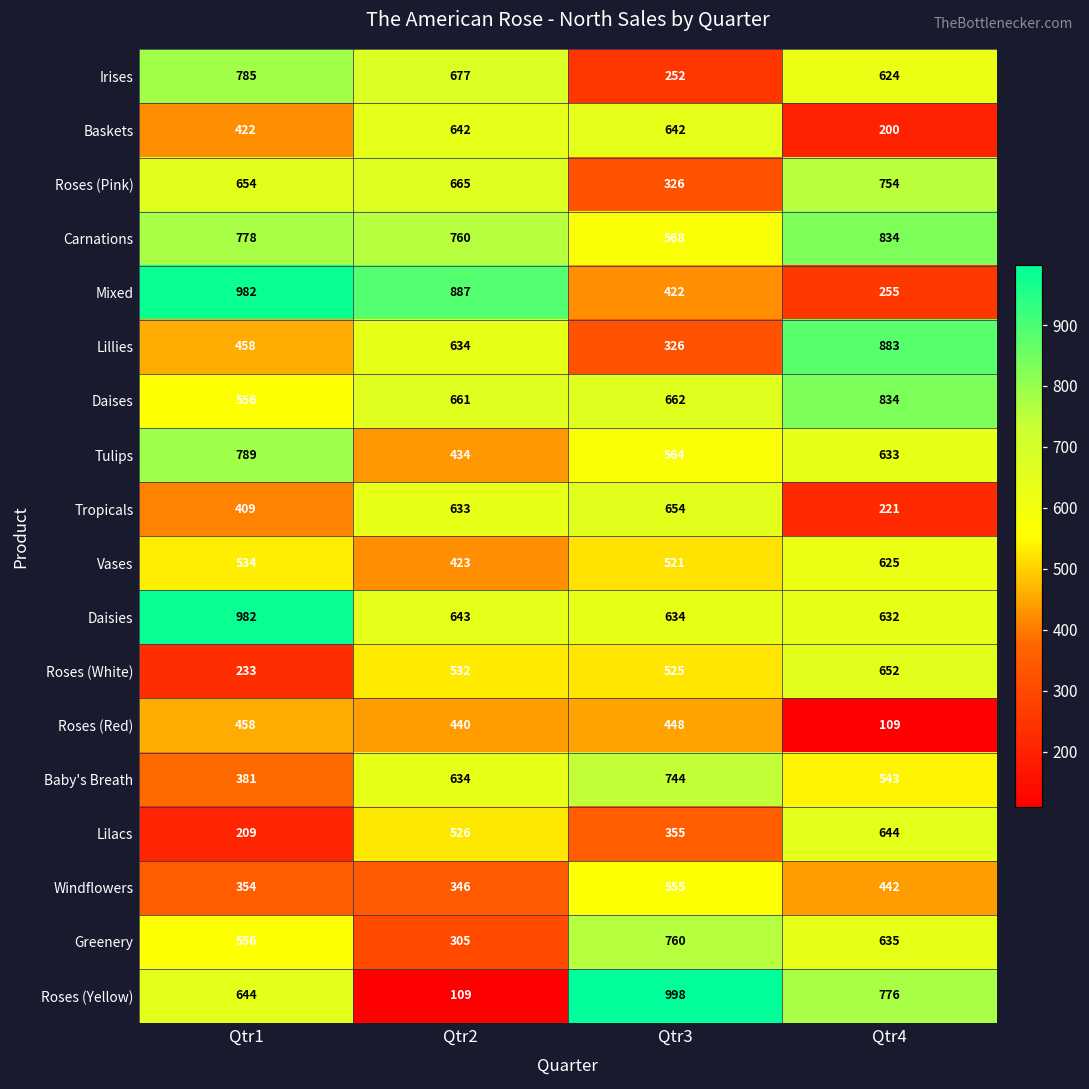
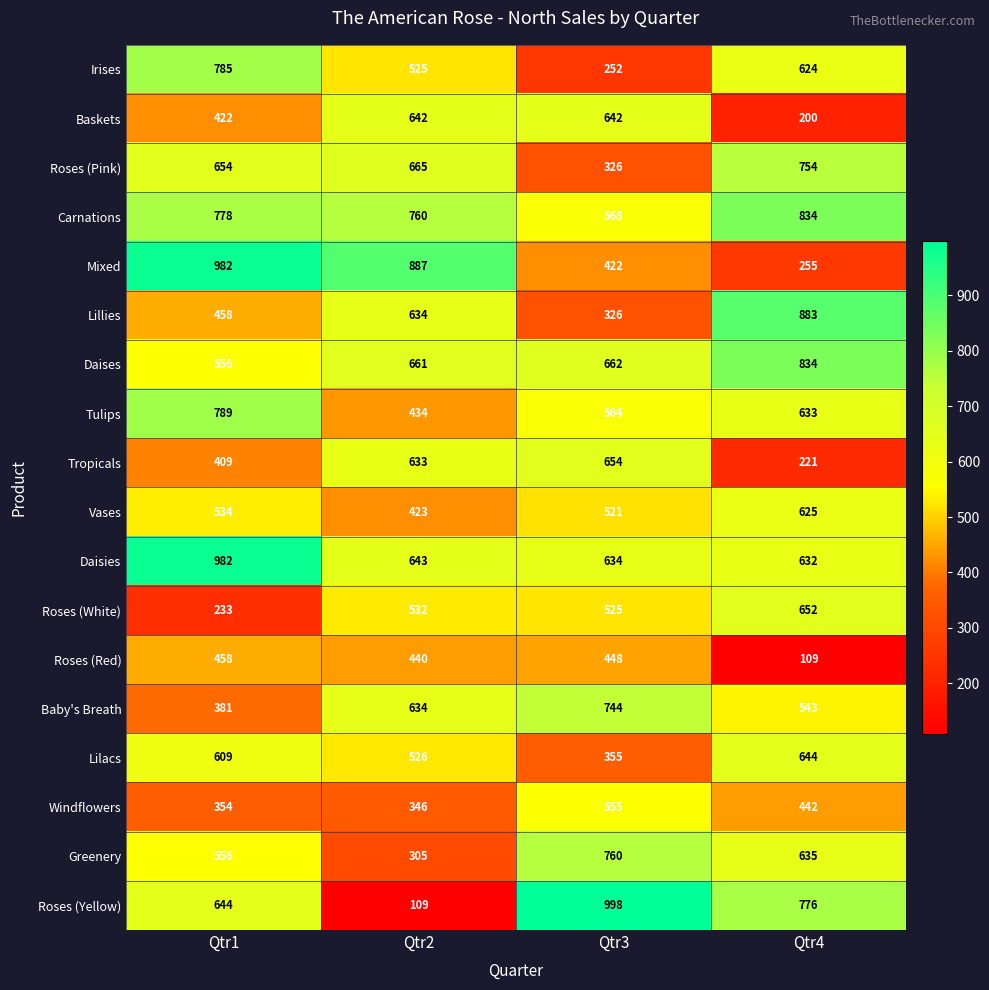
Irises, Qtr2: 677 -> 525
Lilacs, Qtr1: 209 -> 609
